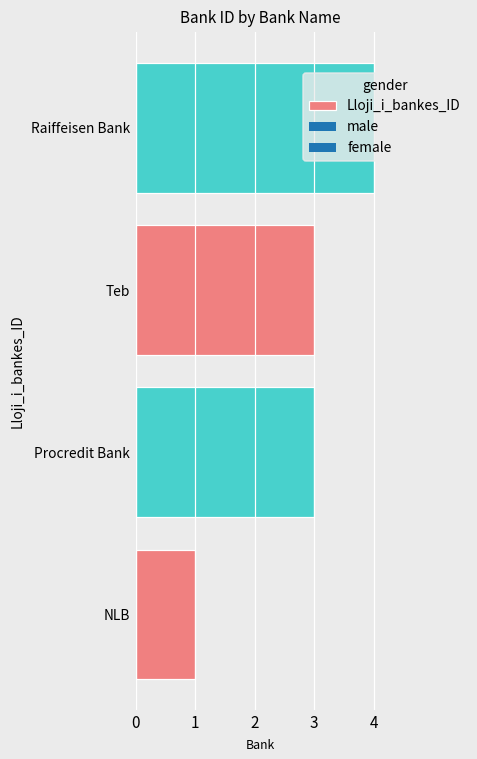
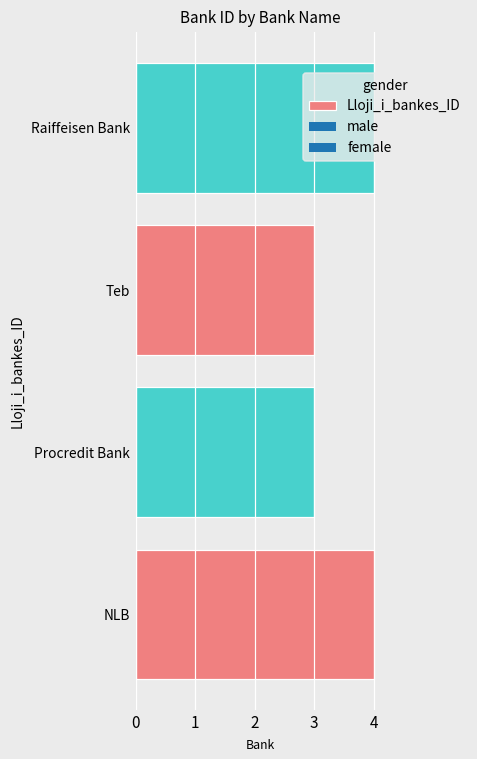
NLB: 1 -> 4
